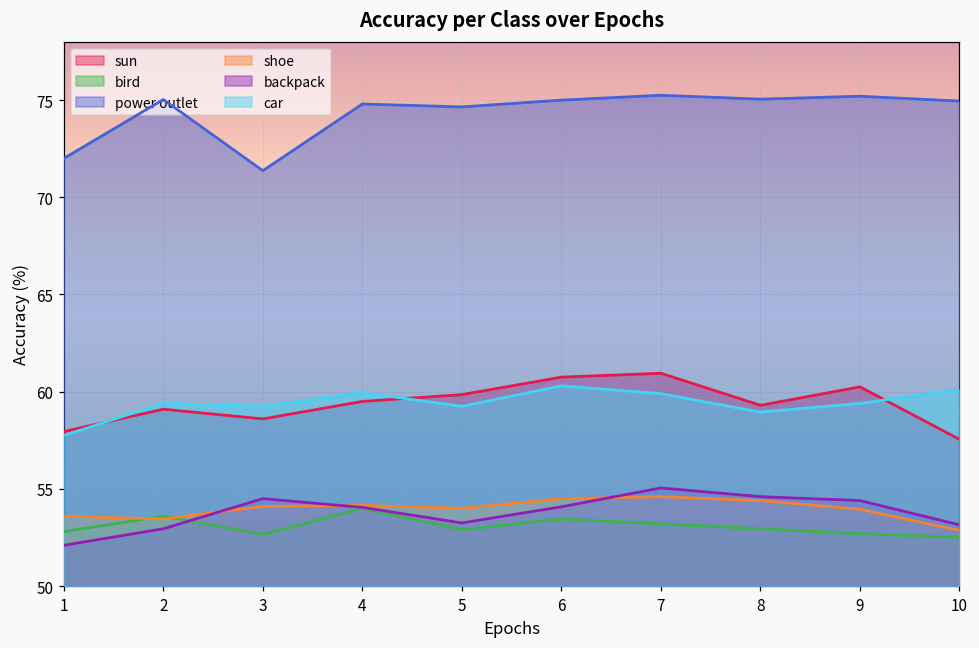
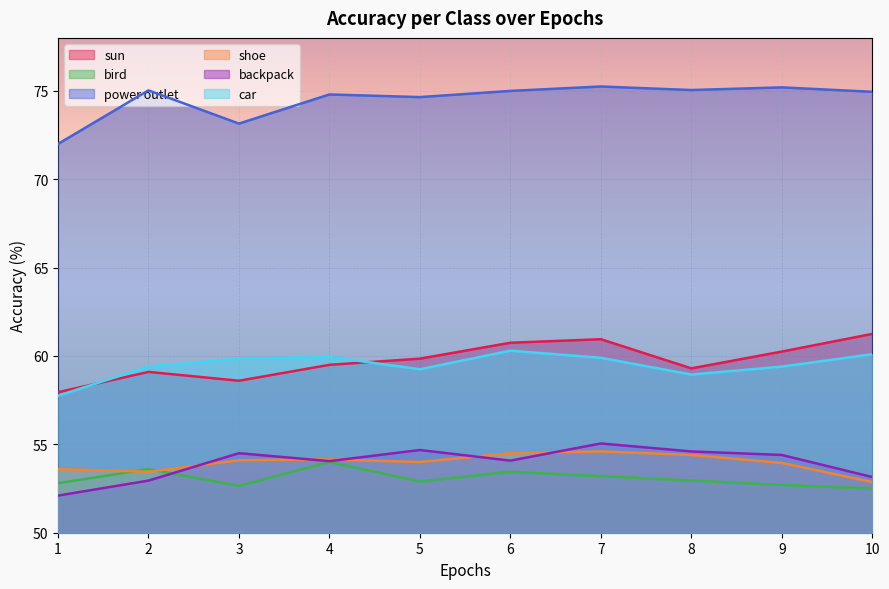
power outlet, 3: 71.4 -> 73.2
car, 3: 59.3 -> 59.8
backpack, 5: 53.3 -> 54.7
sun, 10: 57.6 -> 61.3
